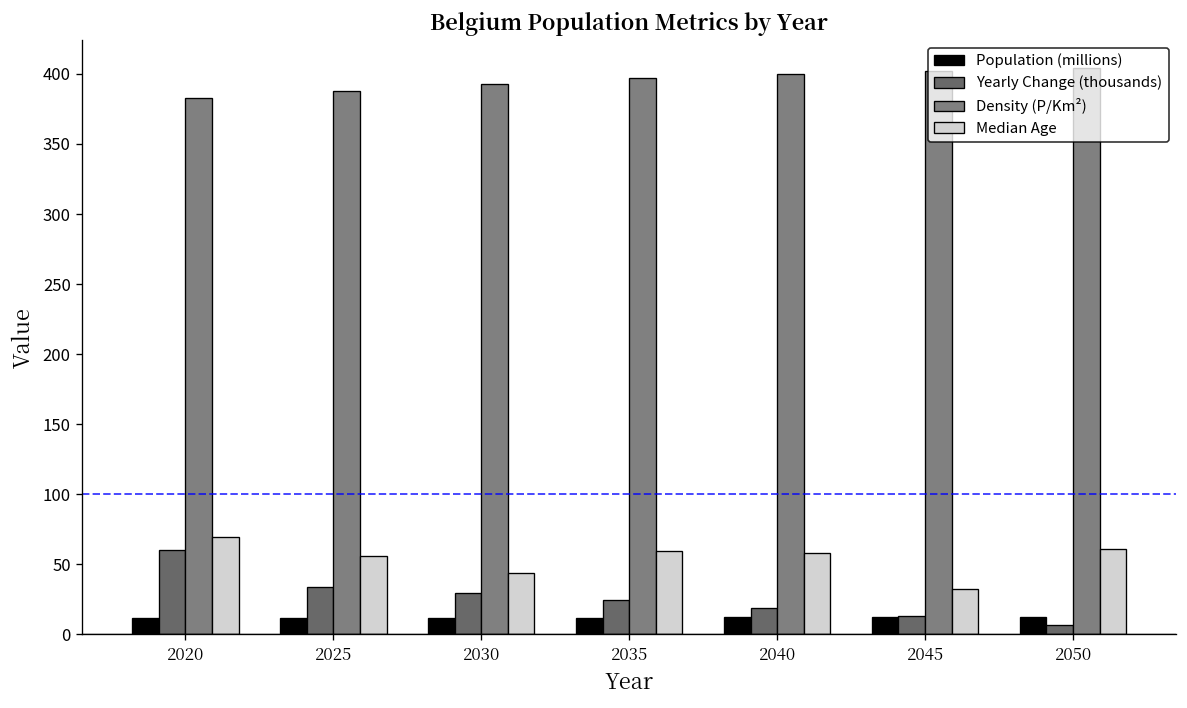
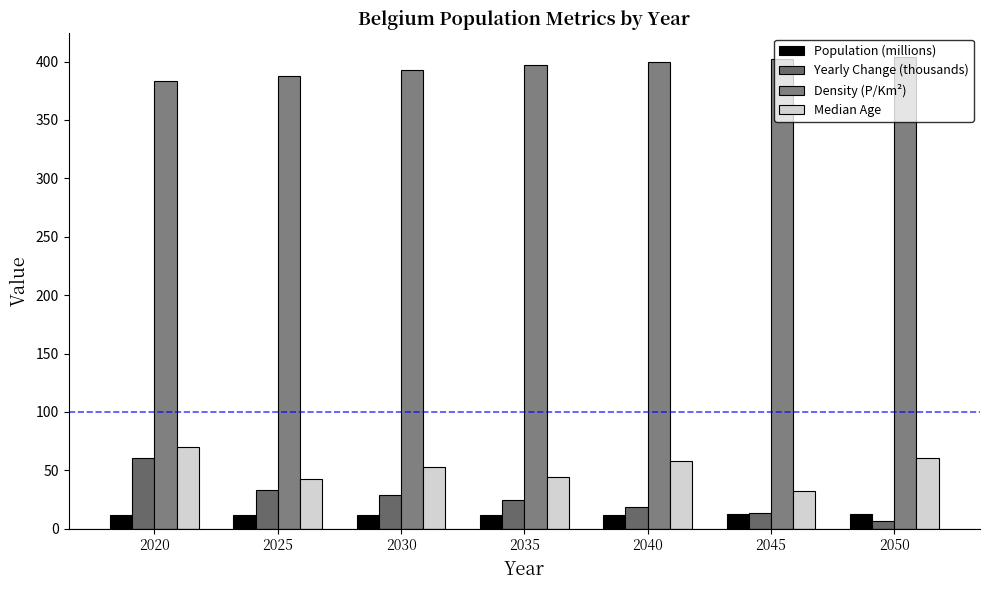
Median Age, 2025: 56 -> 43
Median Age, 2030: 44 -> 53
Median Age, 2035: 59 -> 45
